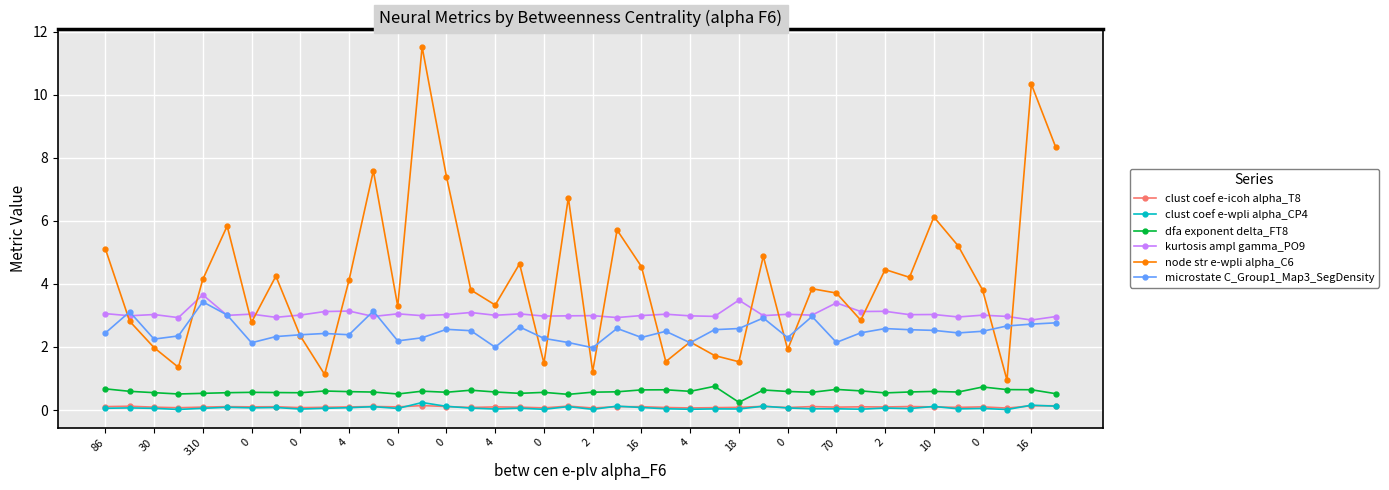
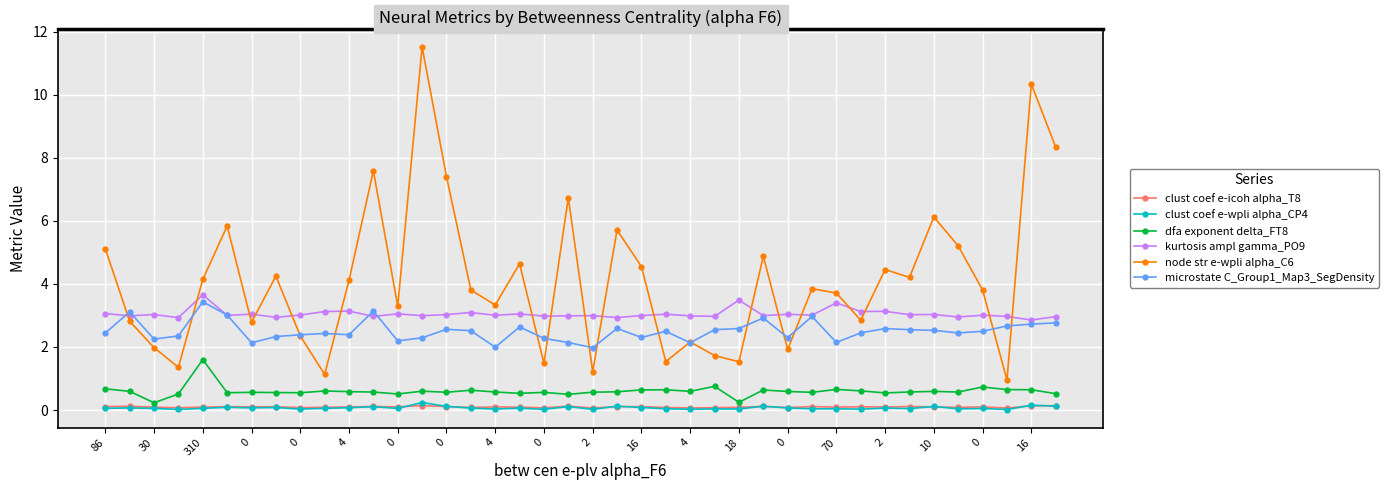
dfa exponent delta_FT8, 30: 0.6 -> 0.2
dfa exponent delta_FT8, 310: 0.5 -> 1.6
